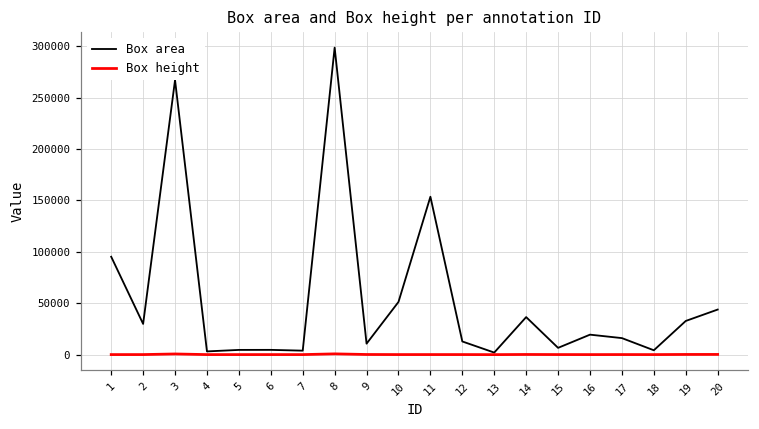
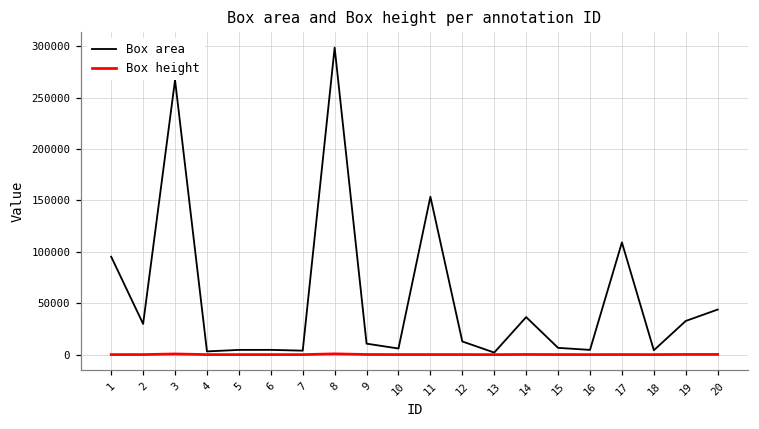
Box area, 10: 50000 -> 10000
Box area, 16: 20000 -> 0
Box area, 17: 20000 -> 110000
